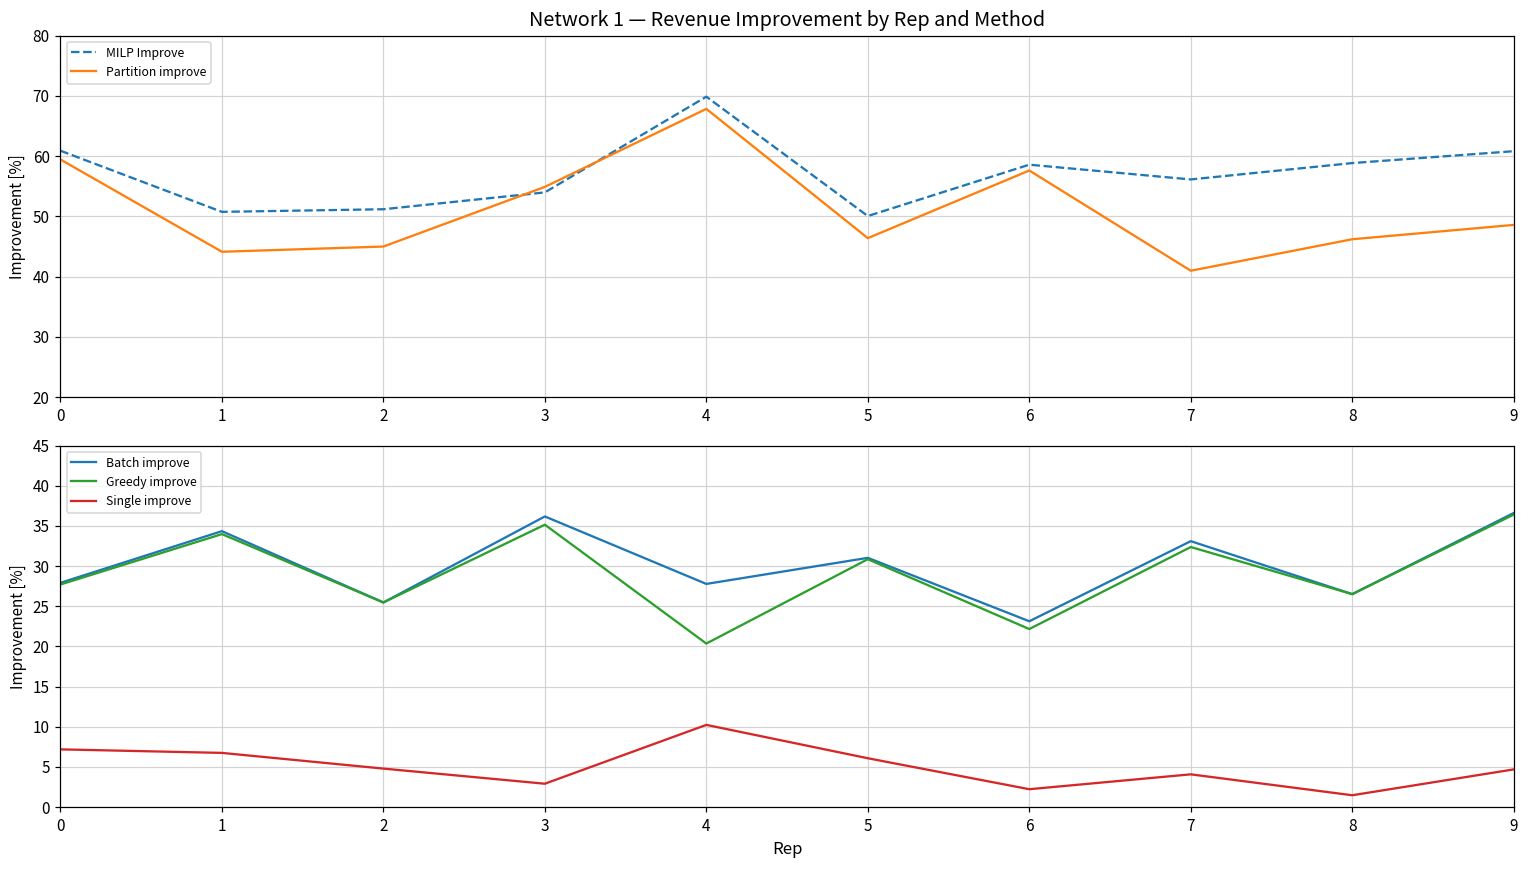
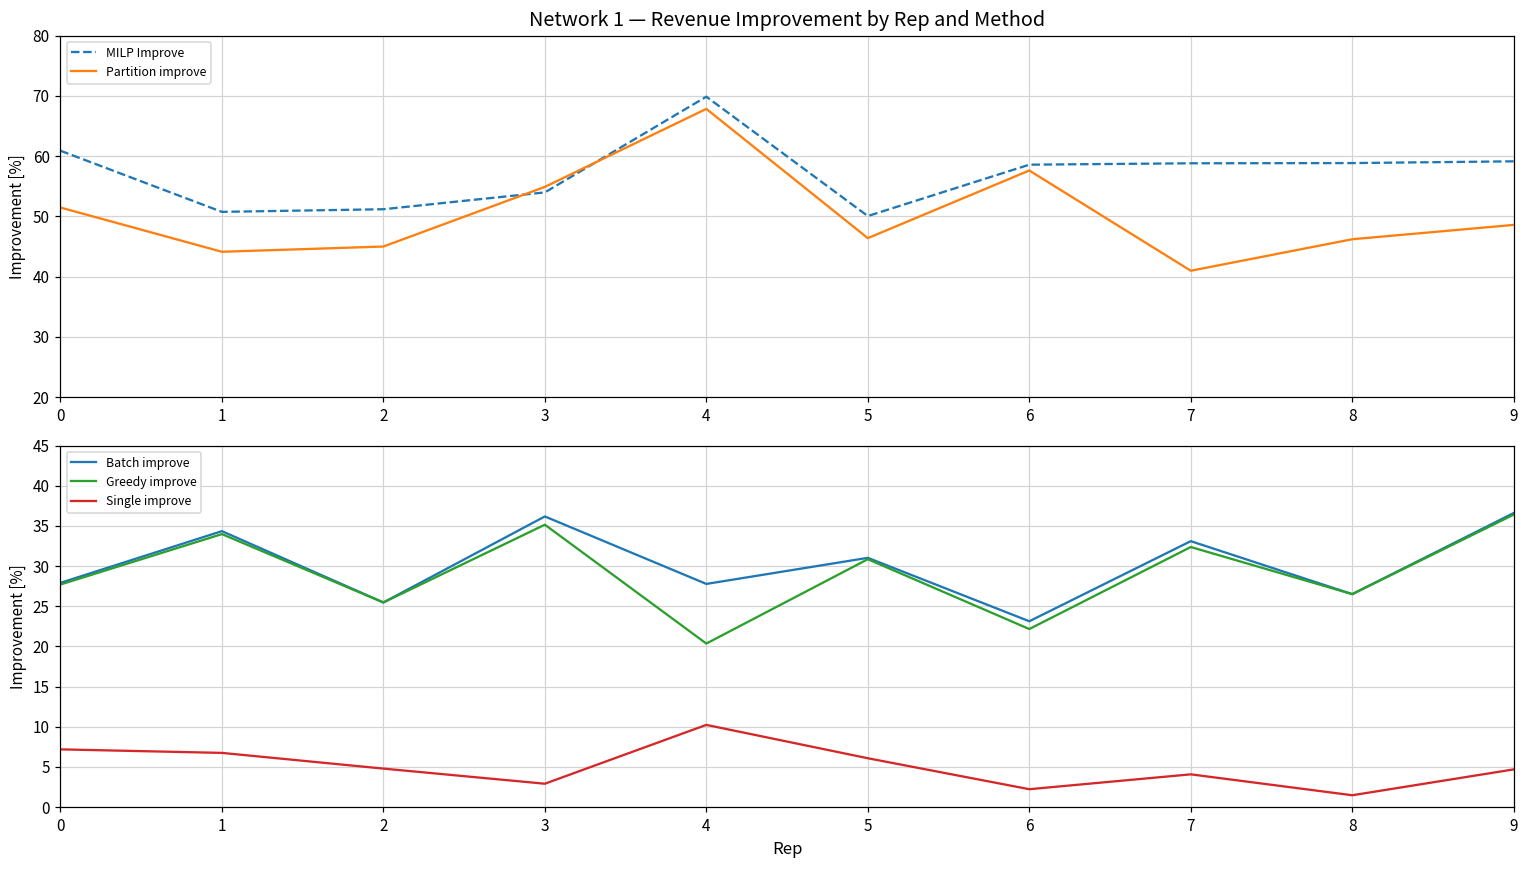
Network 1 — Revenue Improvement by Rep and Method, Partition improve, 0: 59 -> 51
Network 1 — Revenue Improvement by Rep and Method, MILP Improve, 7: 56 -> 59
Network 1 — Revenue Improvement by Rep and Method, MILP Improve, 9: 61 -> 59
